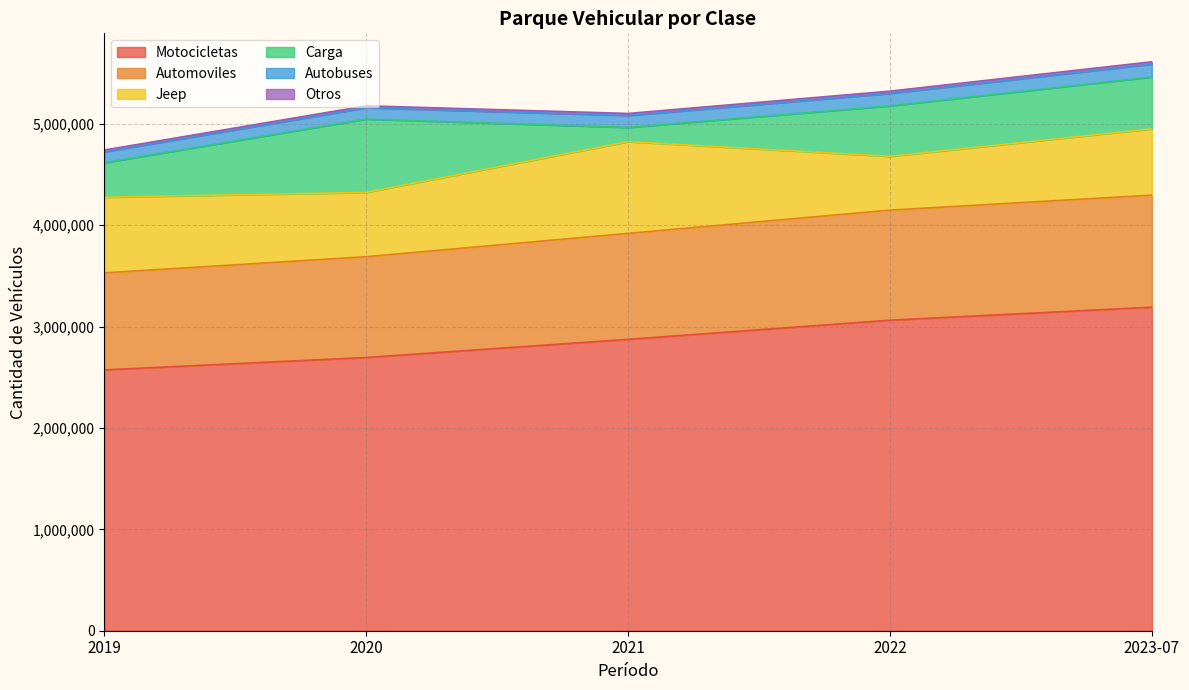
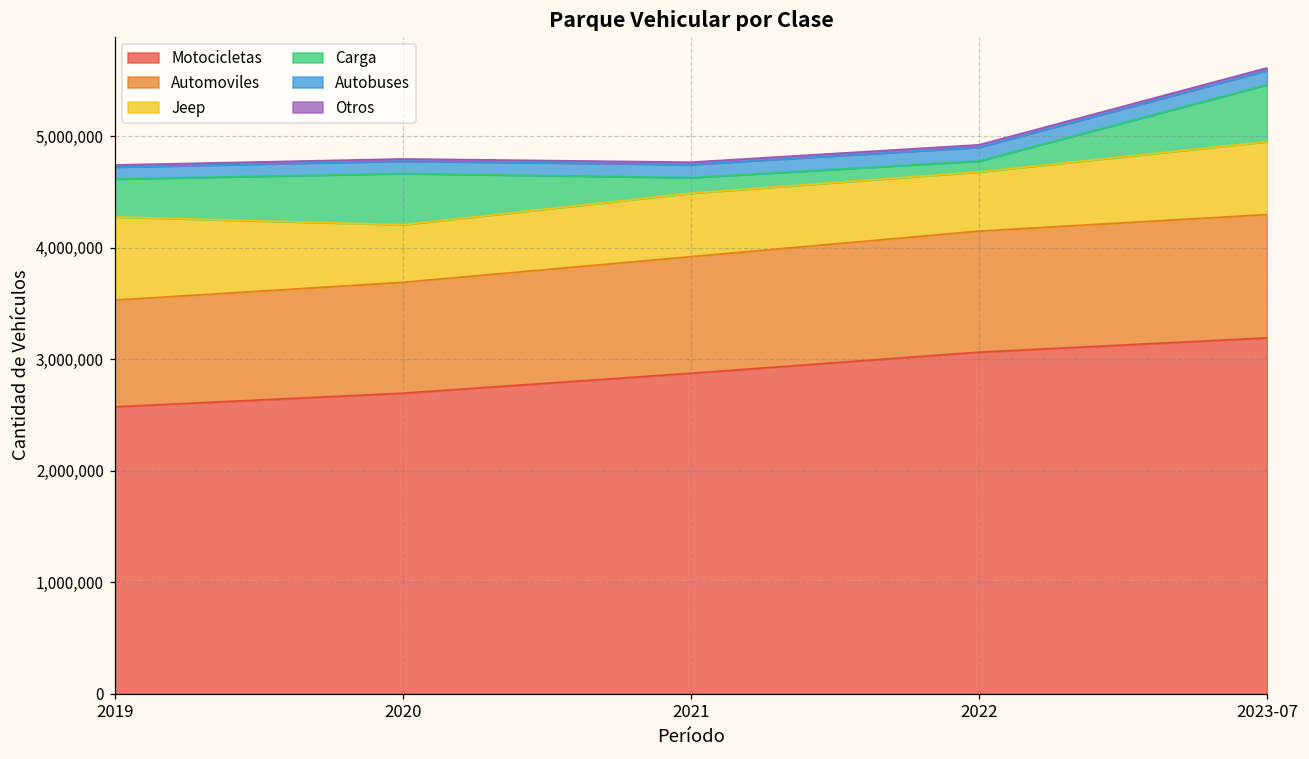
Jeep, 2020: 630,000 -> 520,000
Carga, 2020: 720,000 -> 460,000
Jeep, 2021: 900,000 -> 570,000
Carga, 2022: 500,000 -> 100,000
